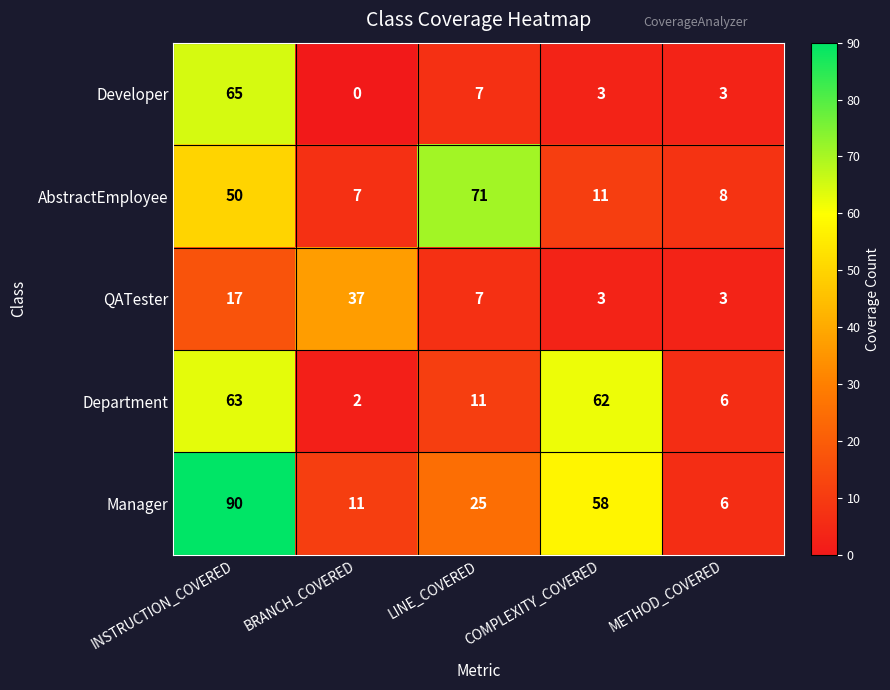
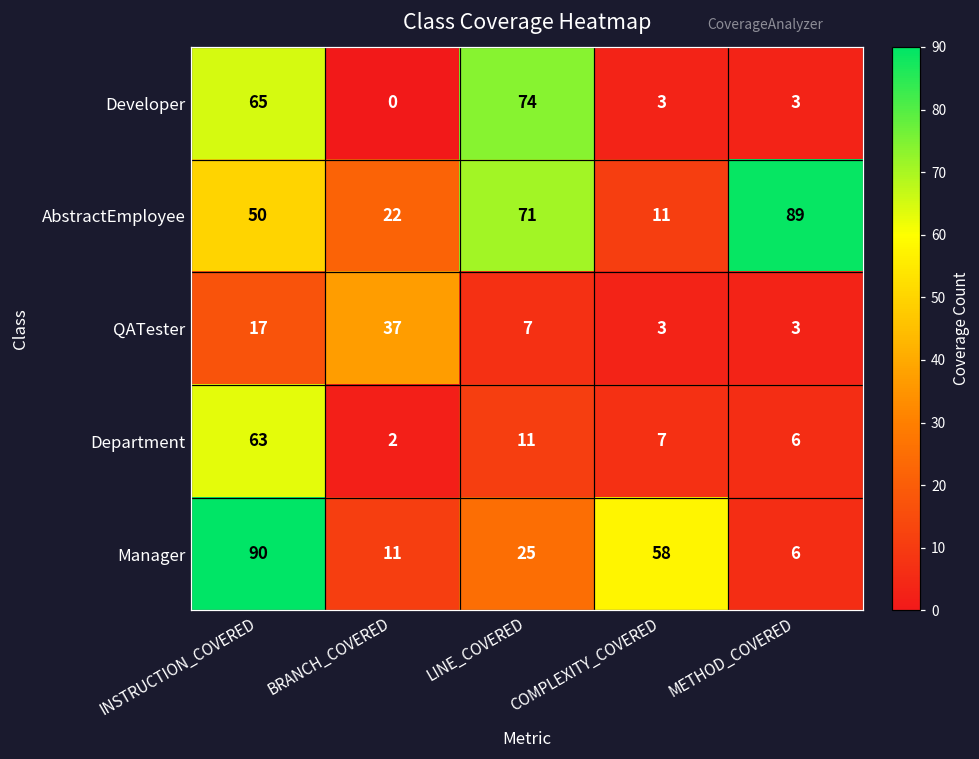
Developer, LINE_COVERED: 7 -> 74
AbstractEmployee, BRANCH_COVERED: 7 -> 22
AbstractEmployee, METHOD_COVERED: 8 -> 89
Department, COMPLEXITY_COVERED: 62 -> 7
